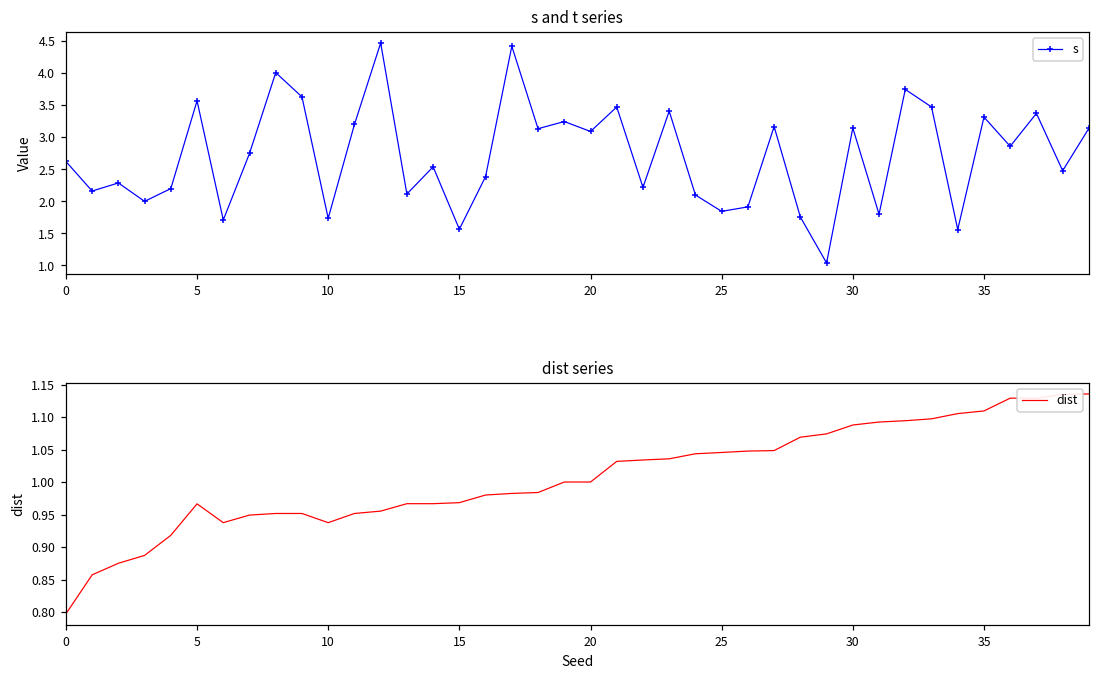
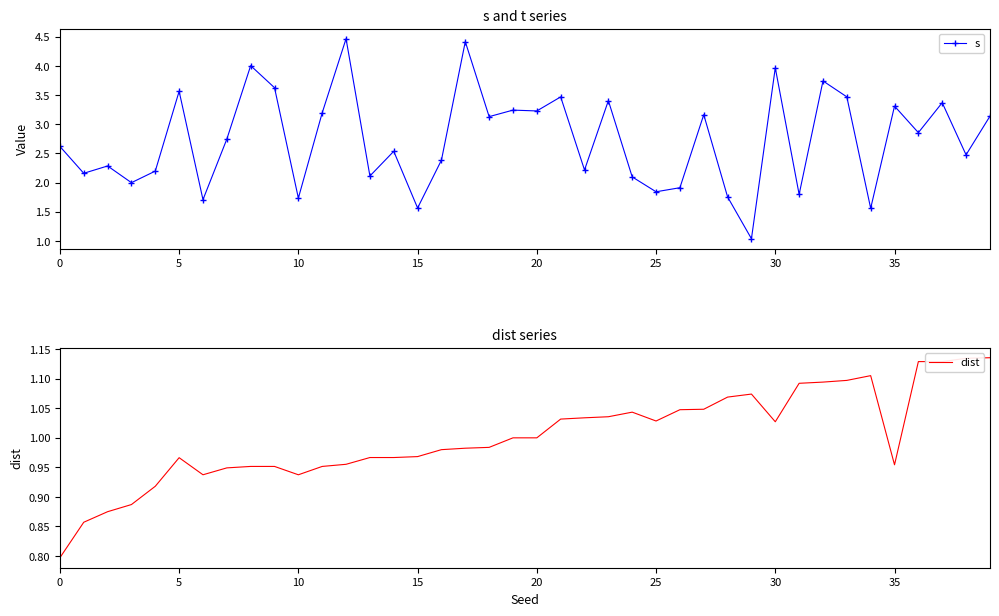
s and t series, 20: 3.1 -> 3.2
s and t series, 30: 3.1 -> 4.0
dist series, 25: 1.05 -> 1.03
dist series, 30: 1.09 -> 1.03
dist series, 35: 1.11 -> 0.95
